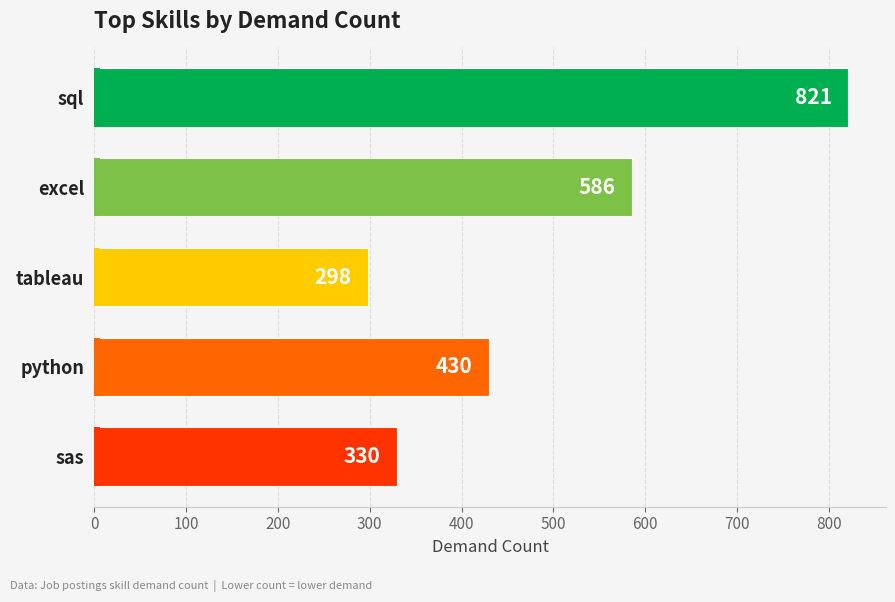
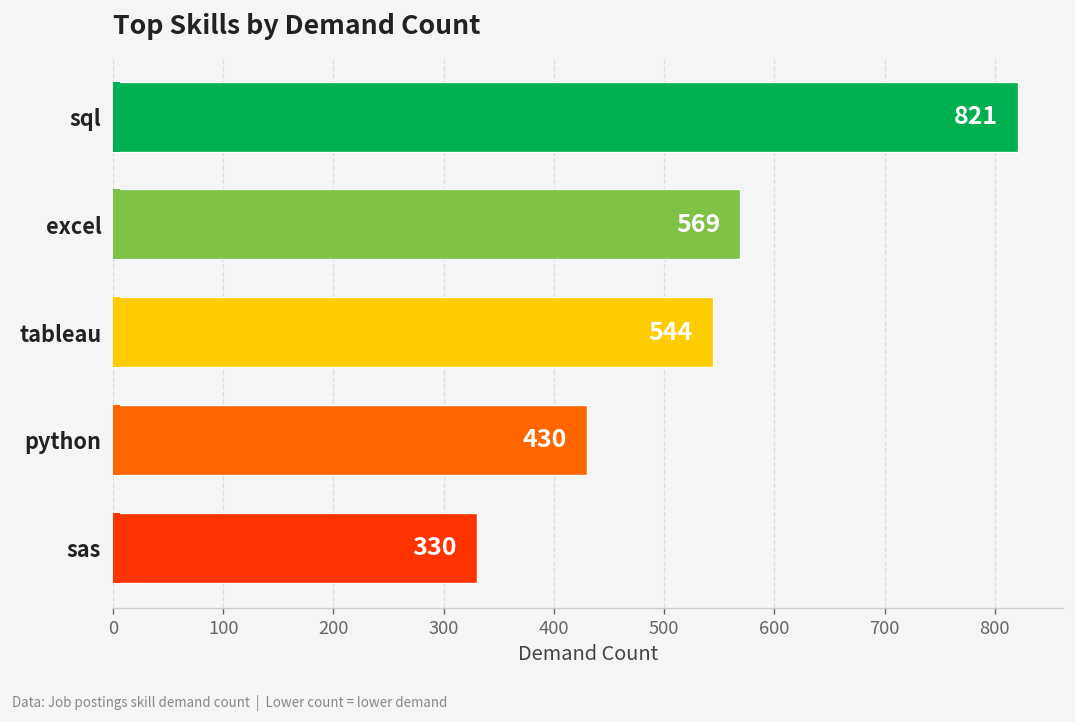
excel: 586 -> 569
tableau: 298 -> 544
